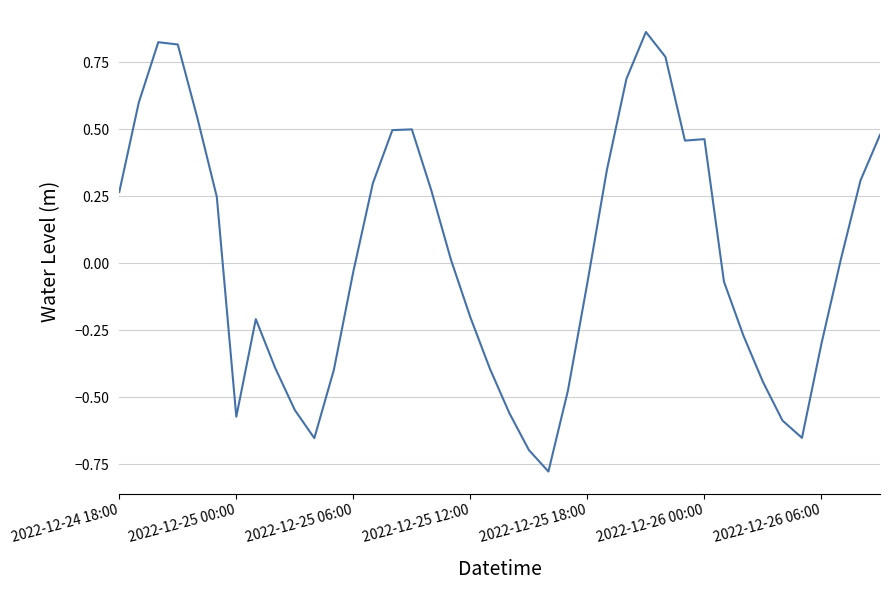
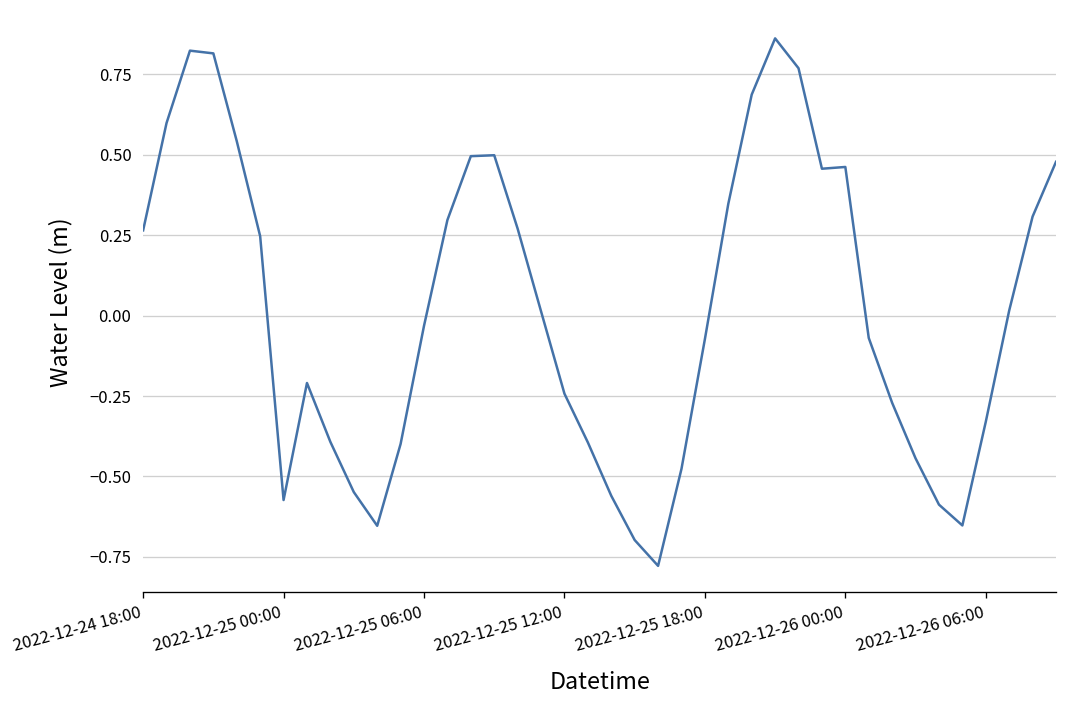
2022-12-25 12:00: -0.20 -> -0.24
2022-12-26 06:00: -0.30 -> -0.33
